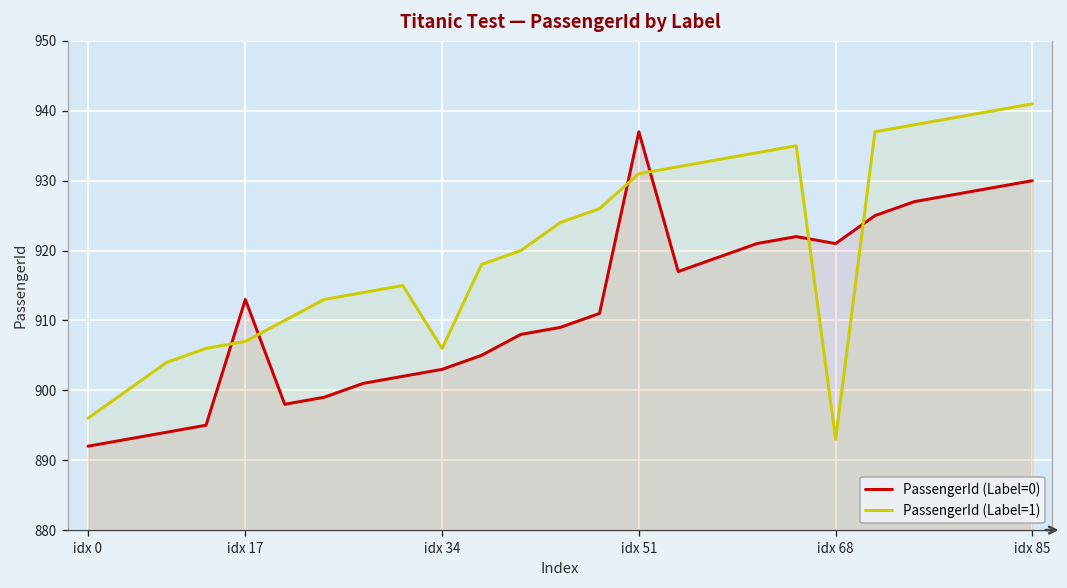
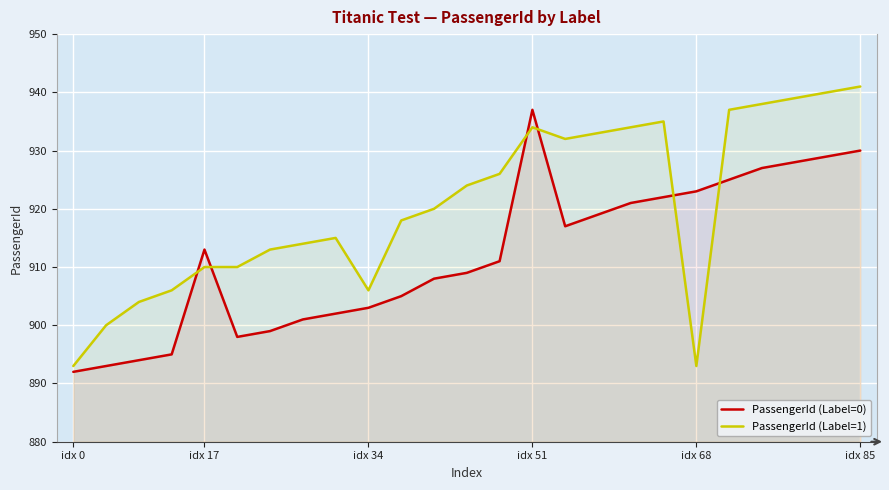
PassengerId (Label=1), idx 0: 896 -> 893
PassengerId (Label=1), idx 17: 907 -> 910
PassengerId (Label=1), idx 51: 931 -> 934
PassengerId (Label=0), idx 68: 921 -> 923
